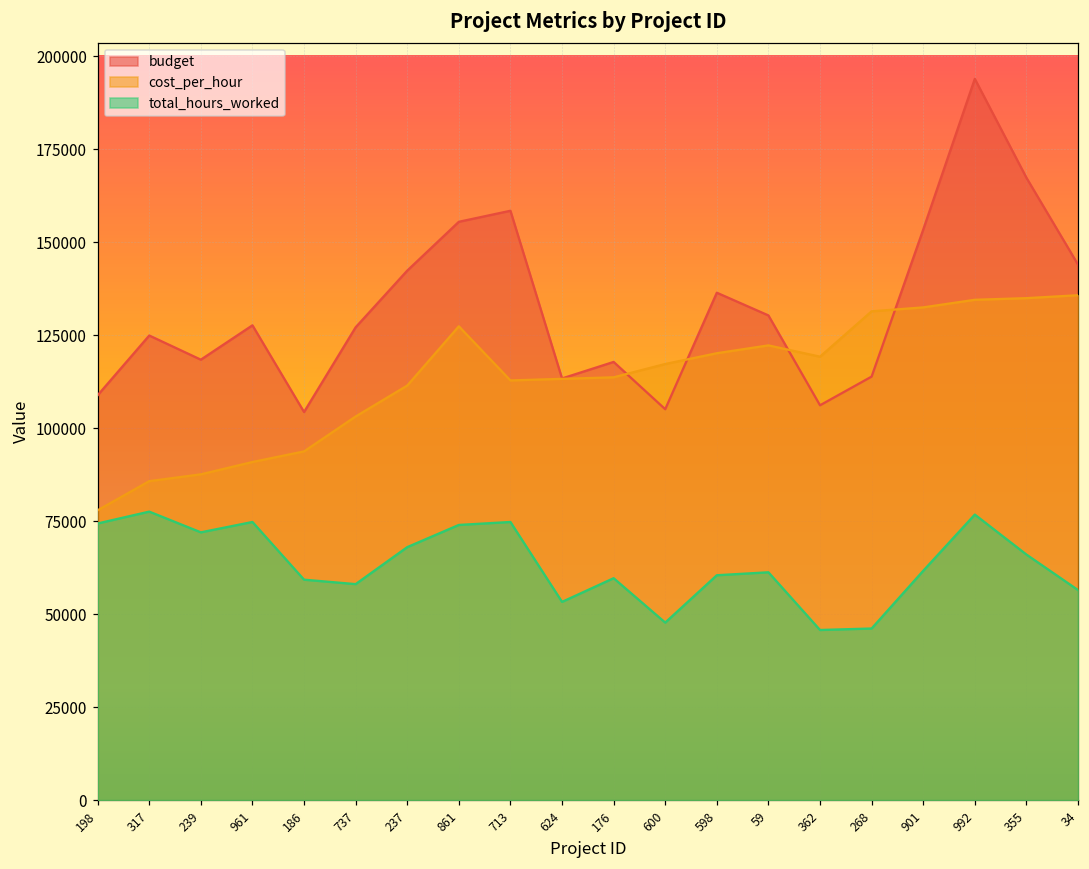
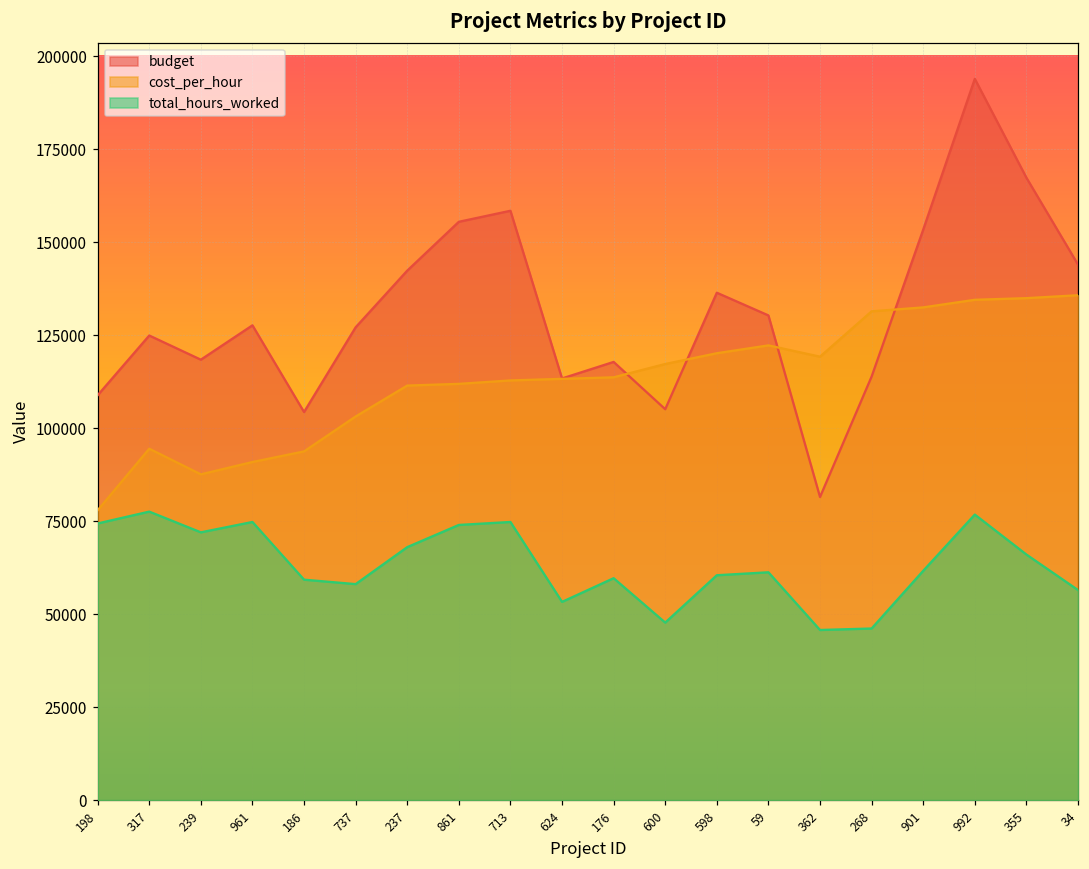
cost_per_hour, 317: 86000 -> 94000
cost_per_hour, 861: 127000 -> 112000
budget, 362: 106000 -> 81000
